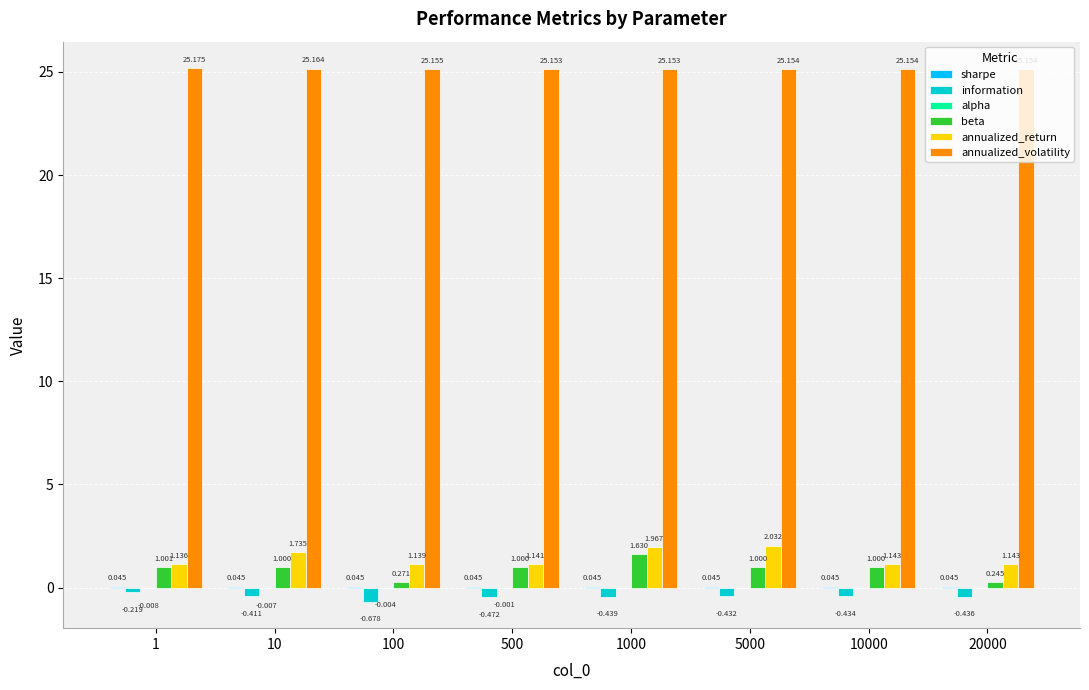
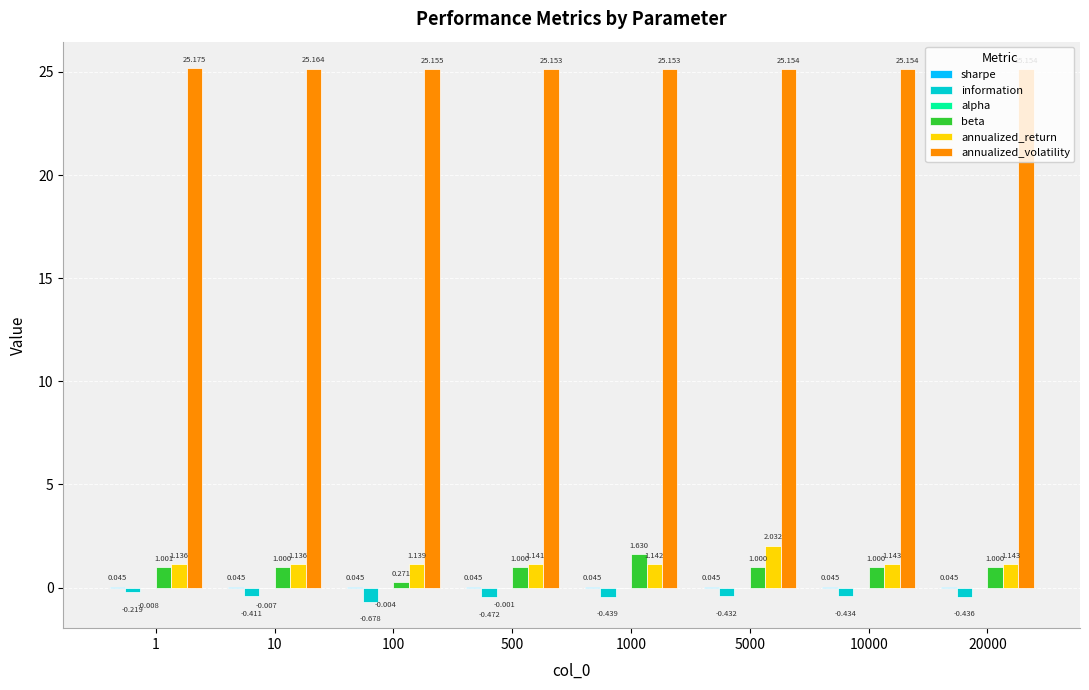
annualized_return, 10: 1.735 -> 1.136
annualized_return, 1000: 1.967 -> 1.142
beta, 20000: 0.245 -> 1.000
